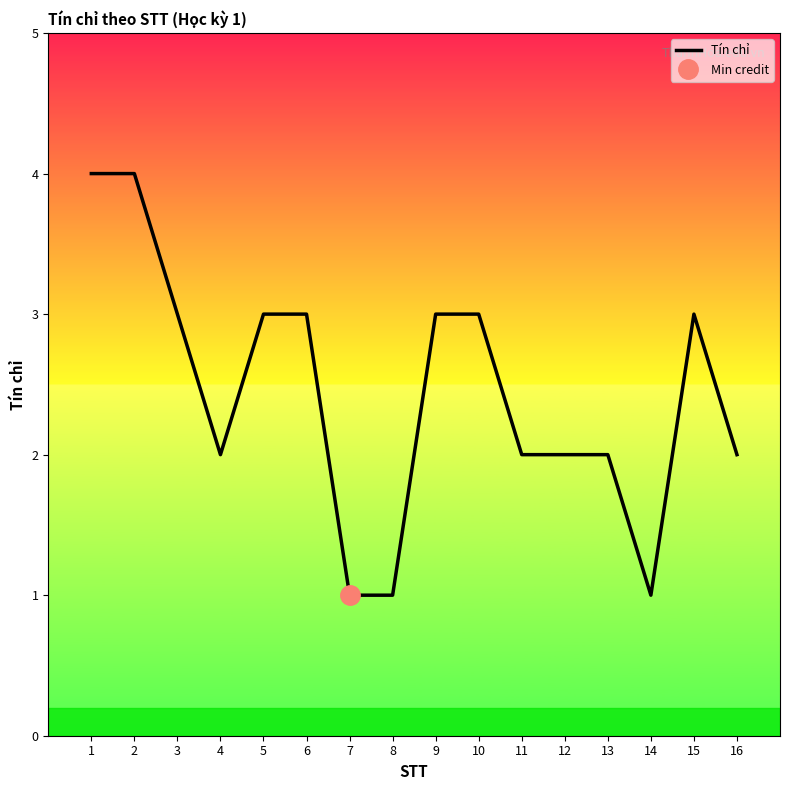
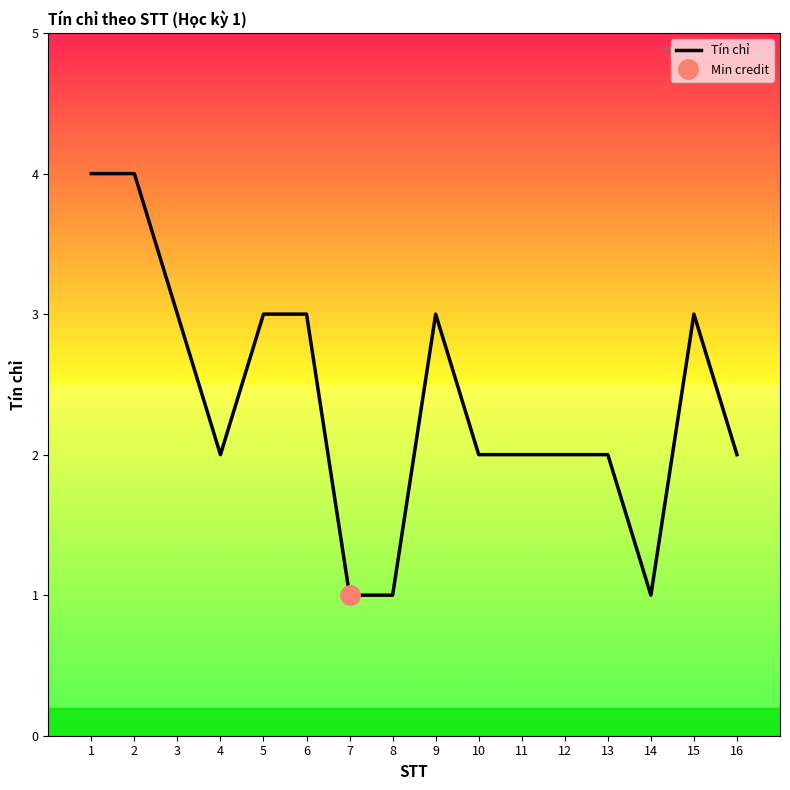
Tín chỉ, 10: 3 -> 2
